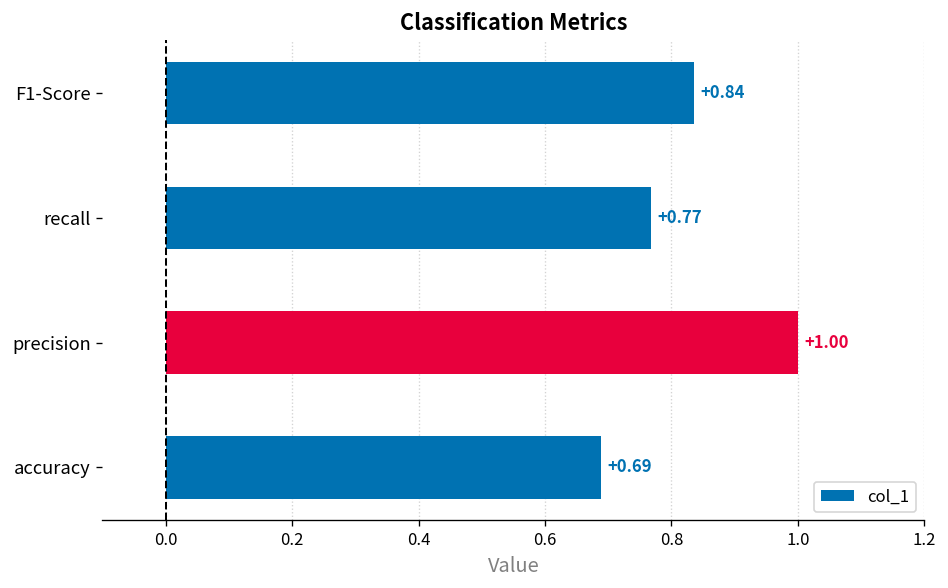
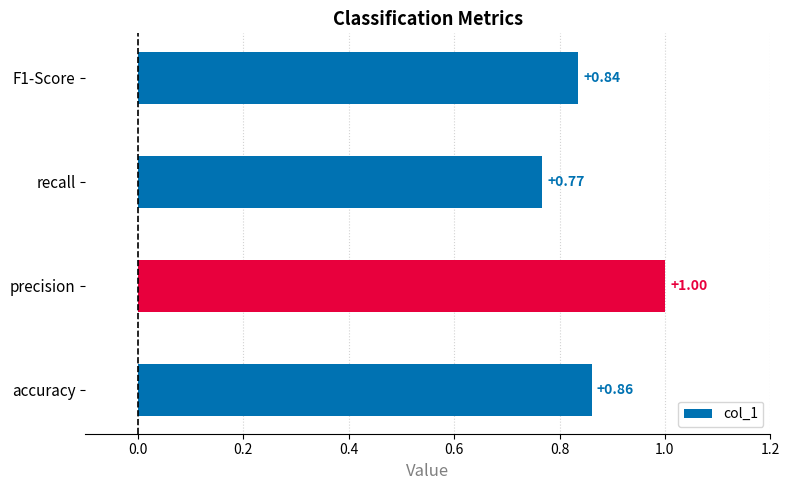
accuracy: +0.69 -> +0.86
